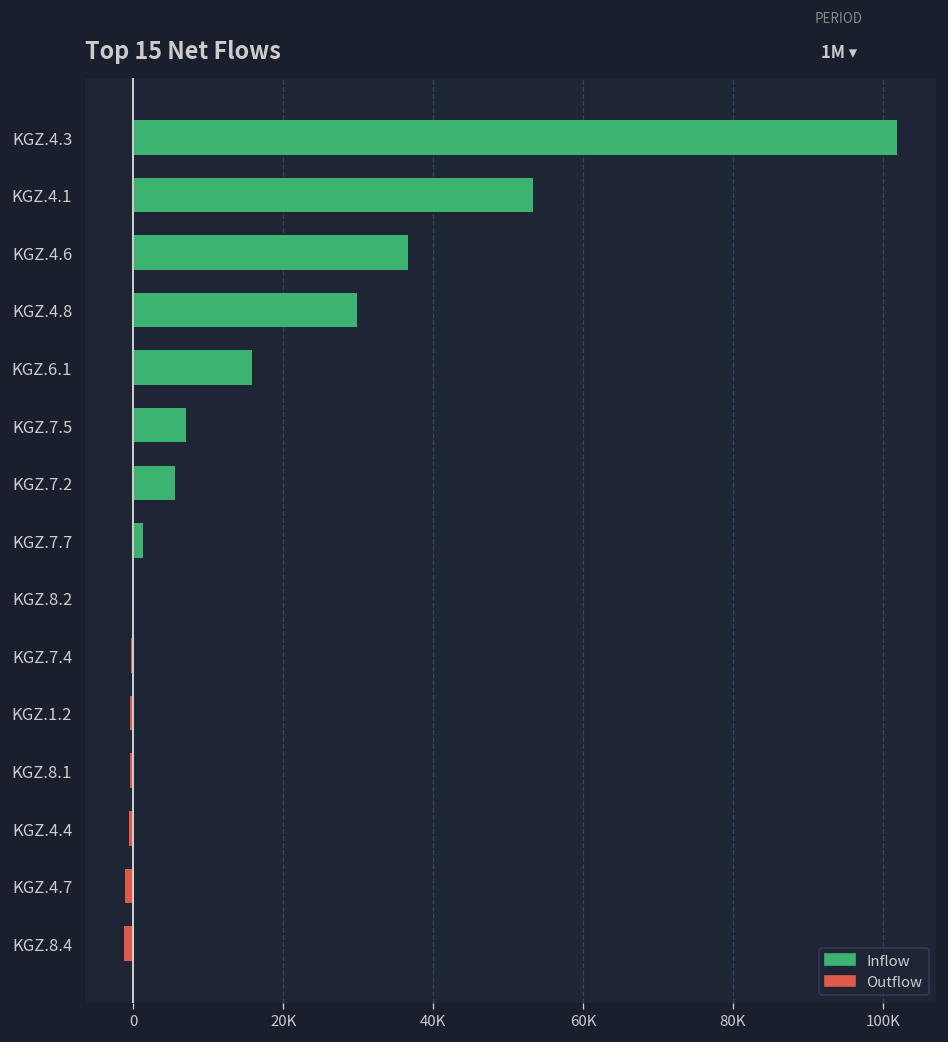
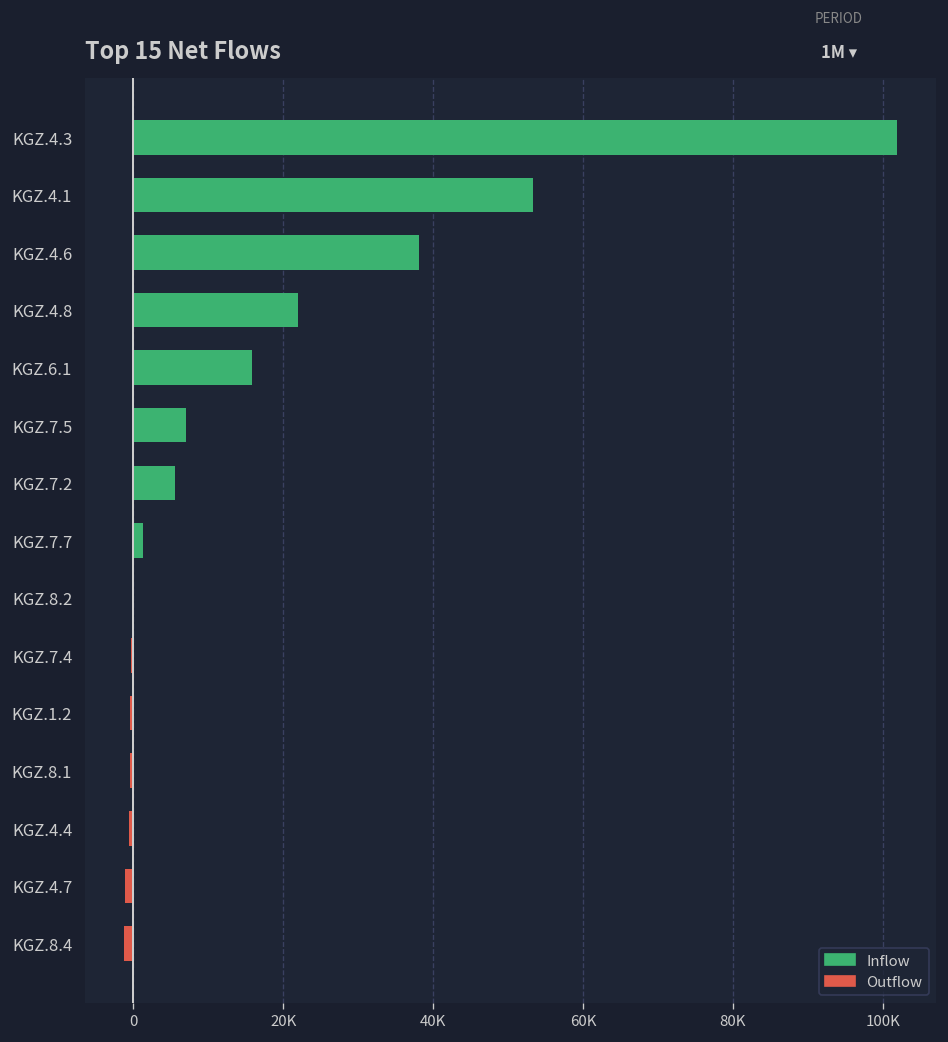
KGZ.4.6: 37000 -> 38000
KGZ.4.8: 30000 -> 22000
